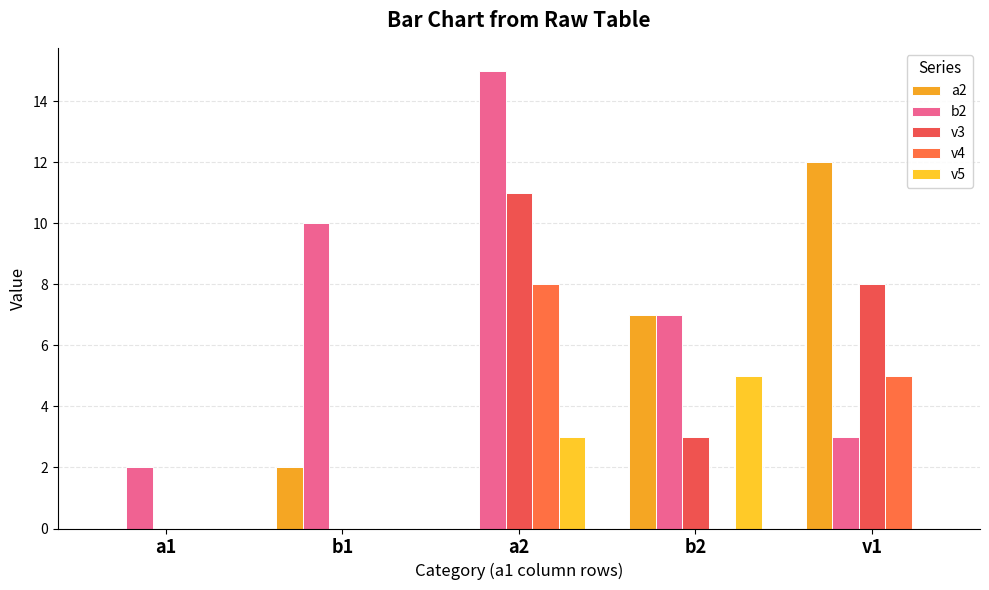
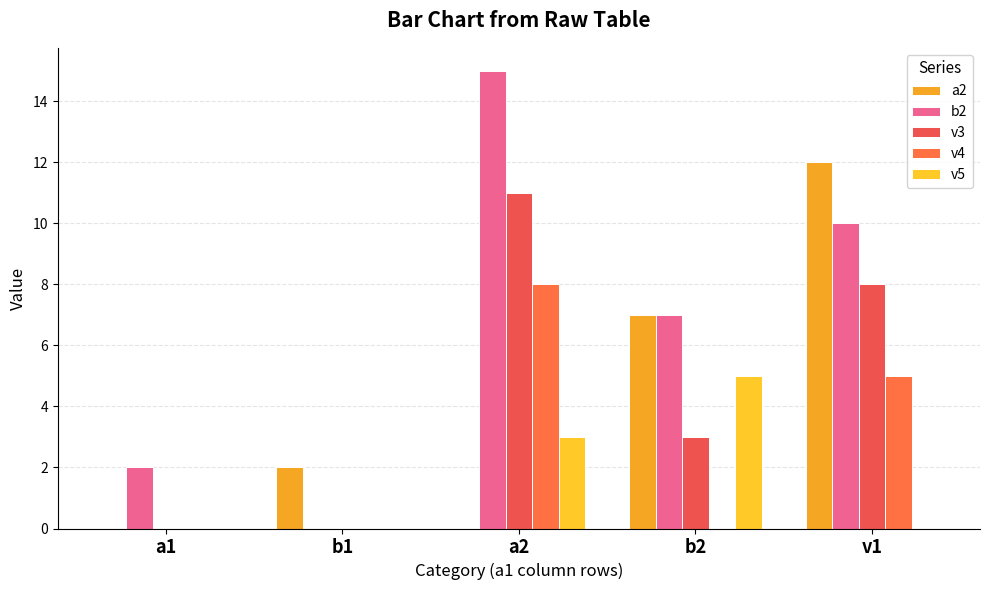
b2, b1: 10 -> 0
b2, v1: 3 -> 10
